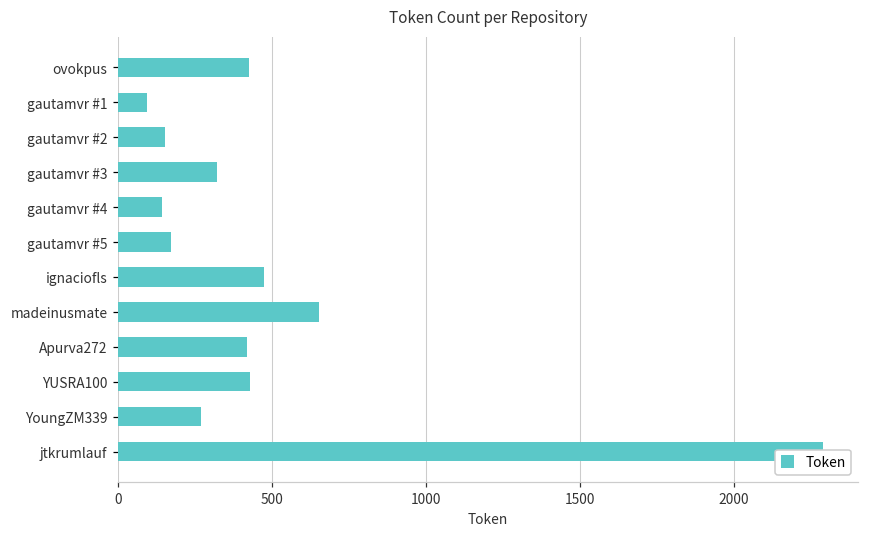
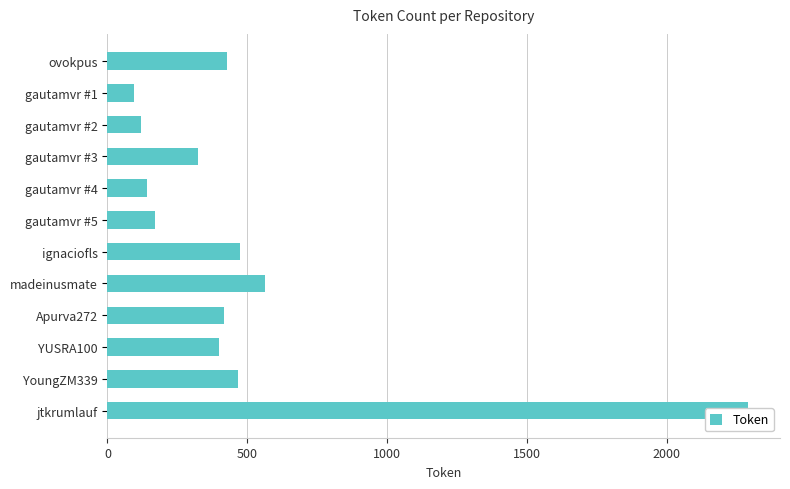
gautamvr #2: 150 -> 120
madeinusmate: 650 -> 560
YUSRA100: 430 -> 400
YoungZM339: 270 -> 470
